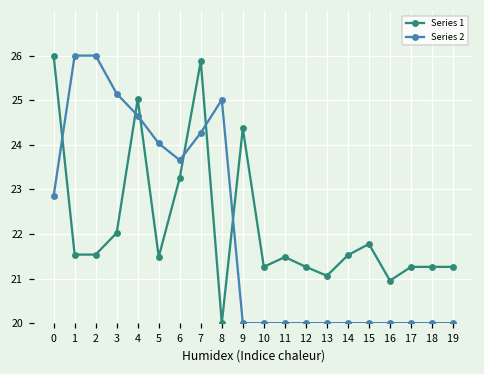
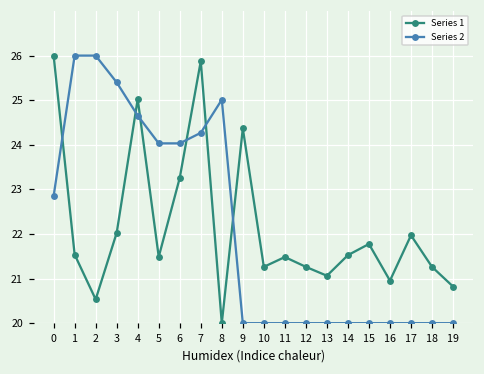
Series 1, 2: 21.5 -> 20.5
Series 2, 3: 25.1 -> 25.4
Series 2, 6: 23.7 -> 24.0
Series 1, 17: 21.3 -> 22.0
Series 1, 19: 21.3 -> 20.8
